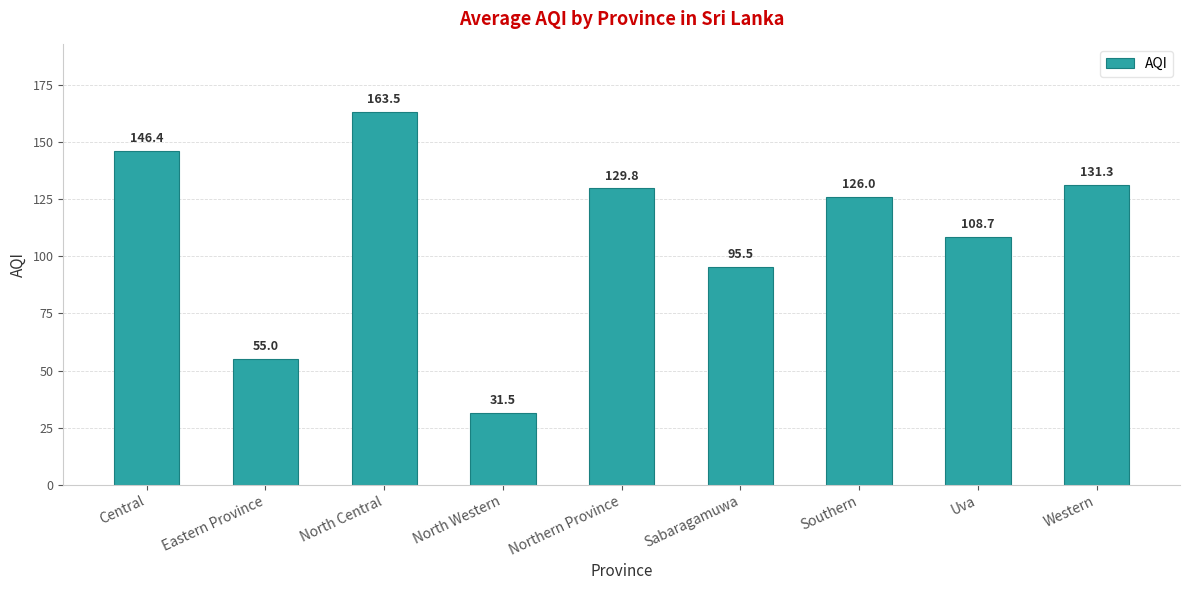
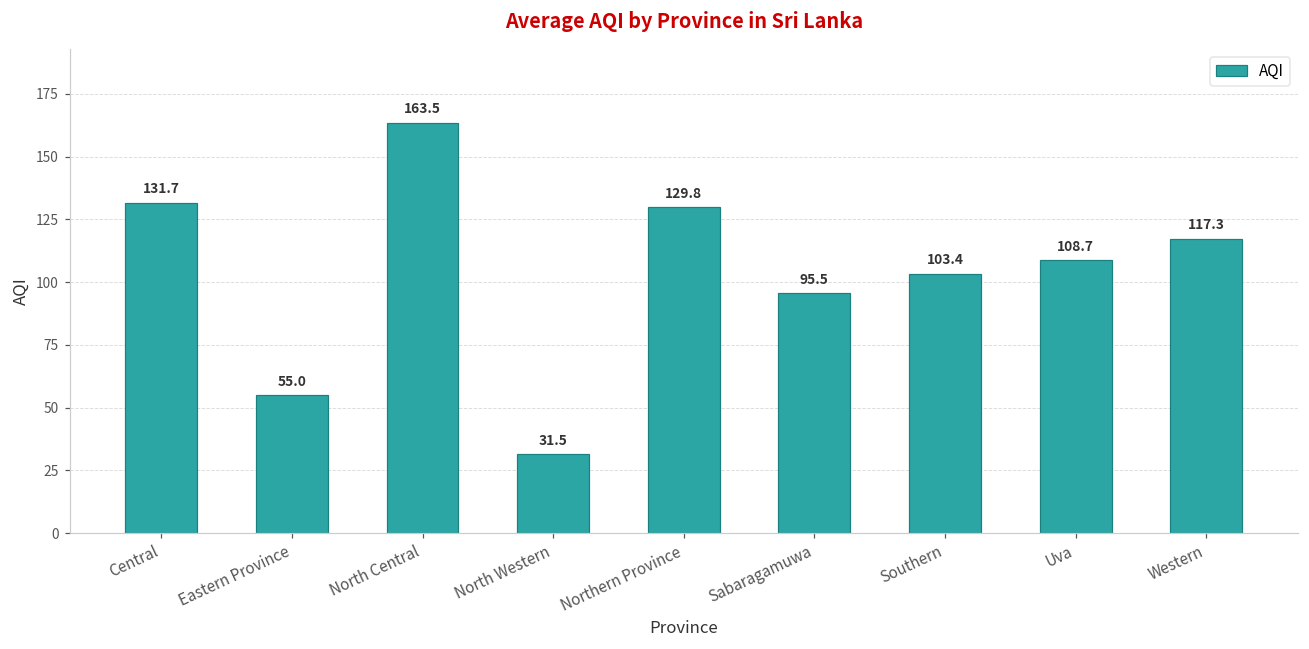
Central: 146.4 -> 131.7
Southern: 126.0 -> 103.4
Western: 131.3 -> 117.3
